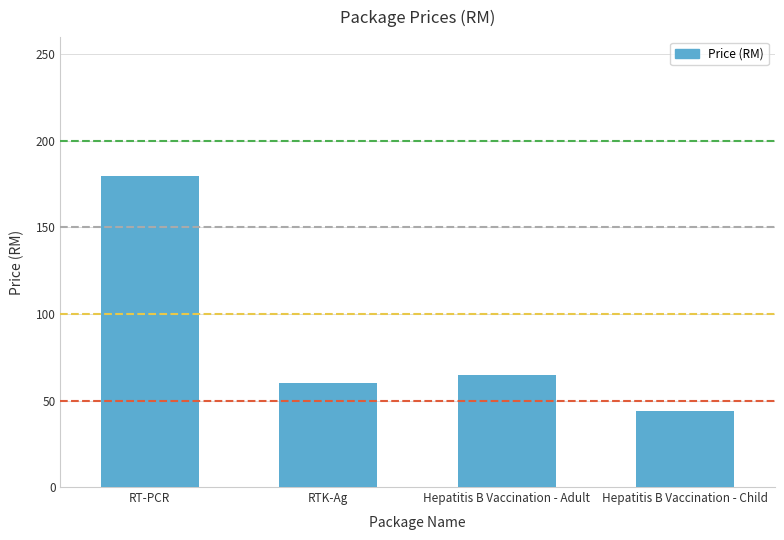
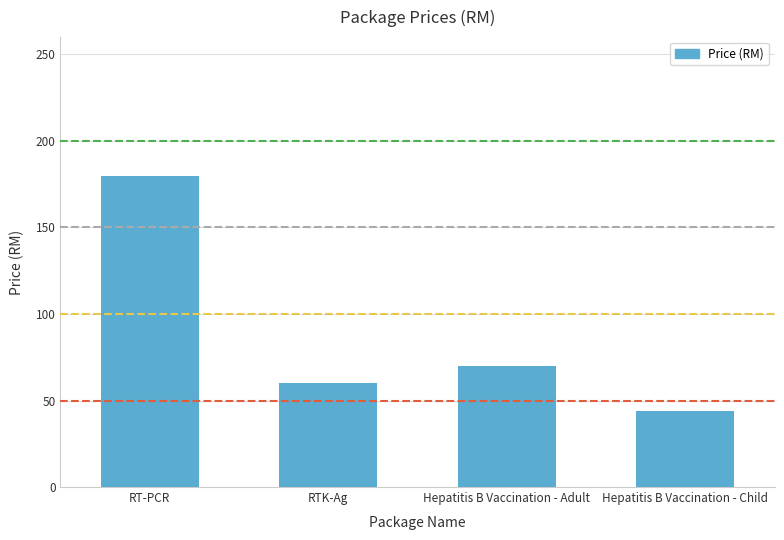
Hepatitis B Vaccination - Adult: 65 -> 70
